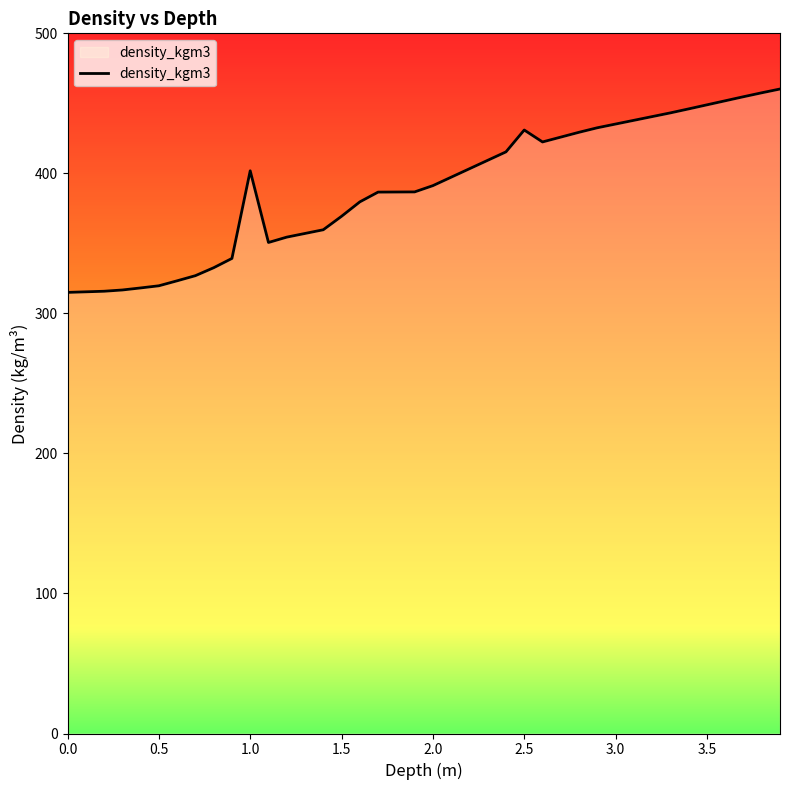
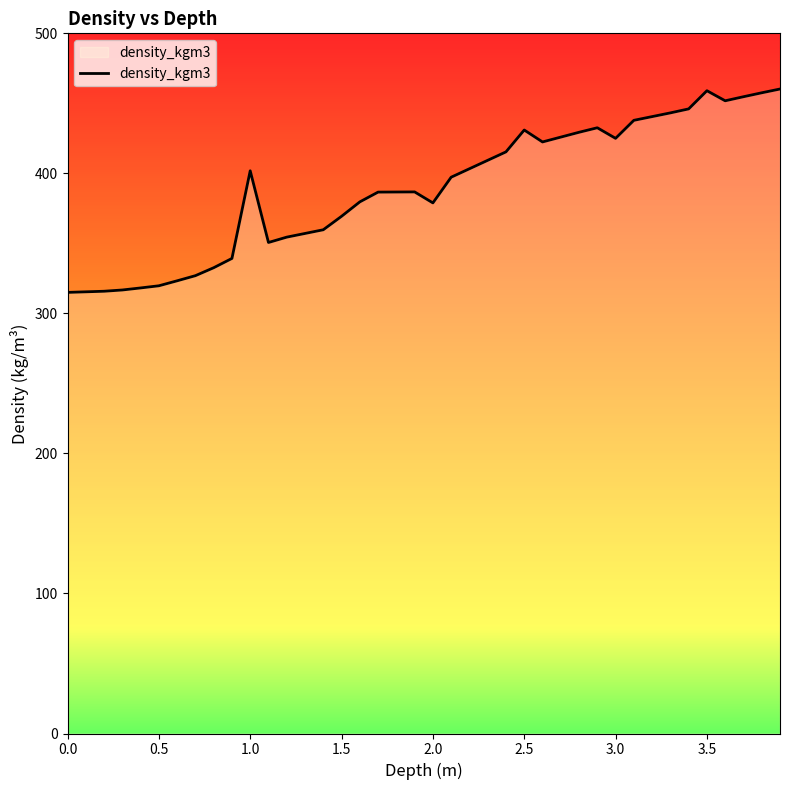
2.0: 391 -> 379
3.0: 435 -> 425
3.5: 449 -> 459
